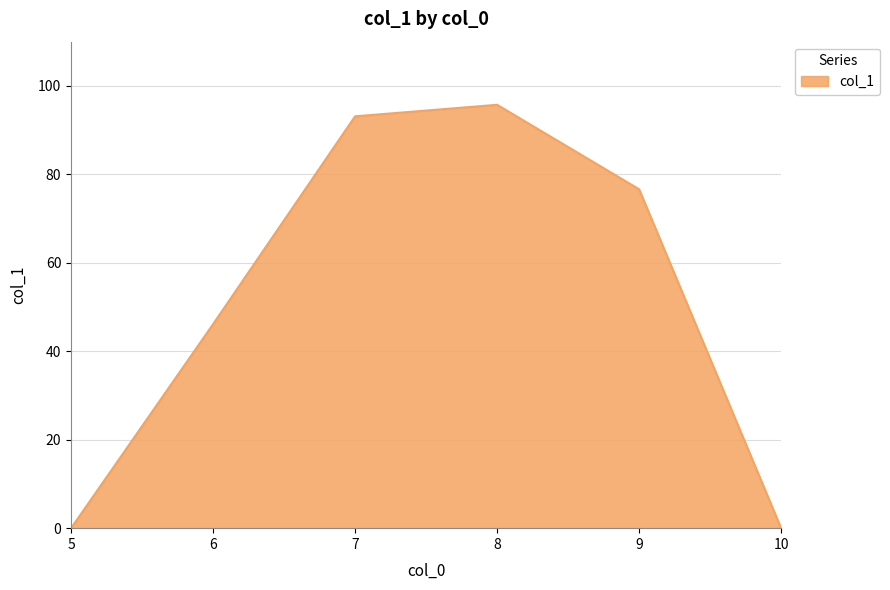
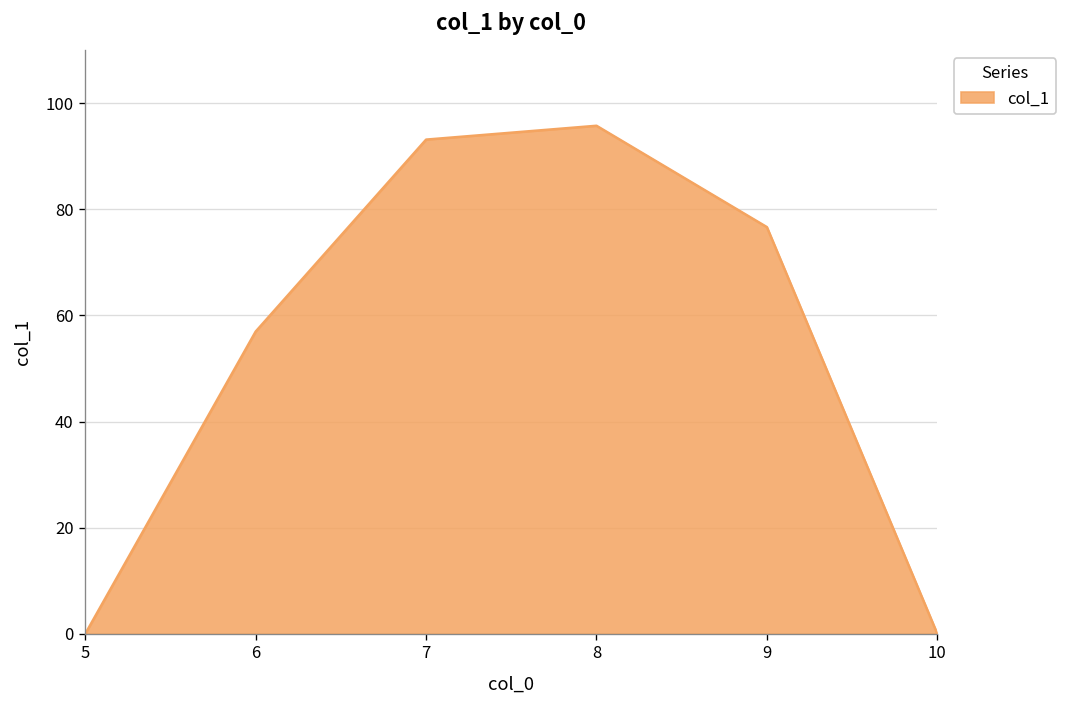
6: 46 -> 57
